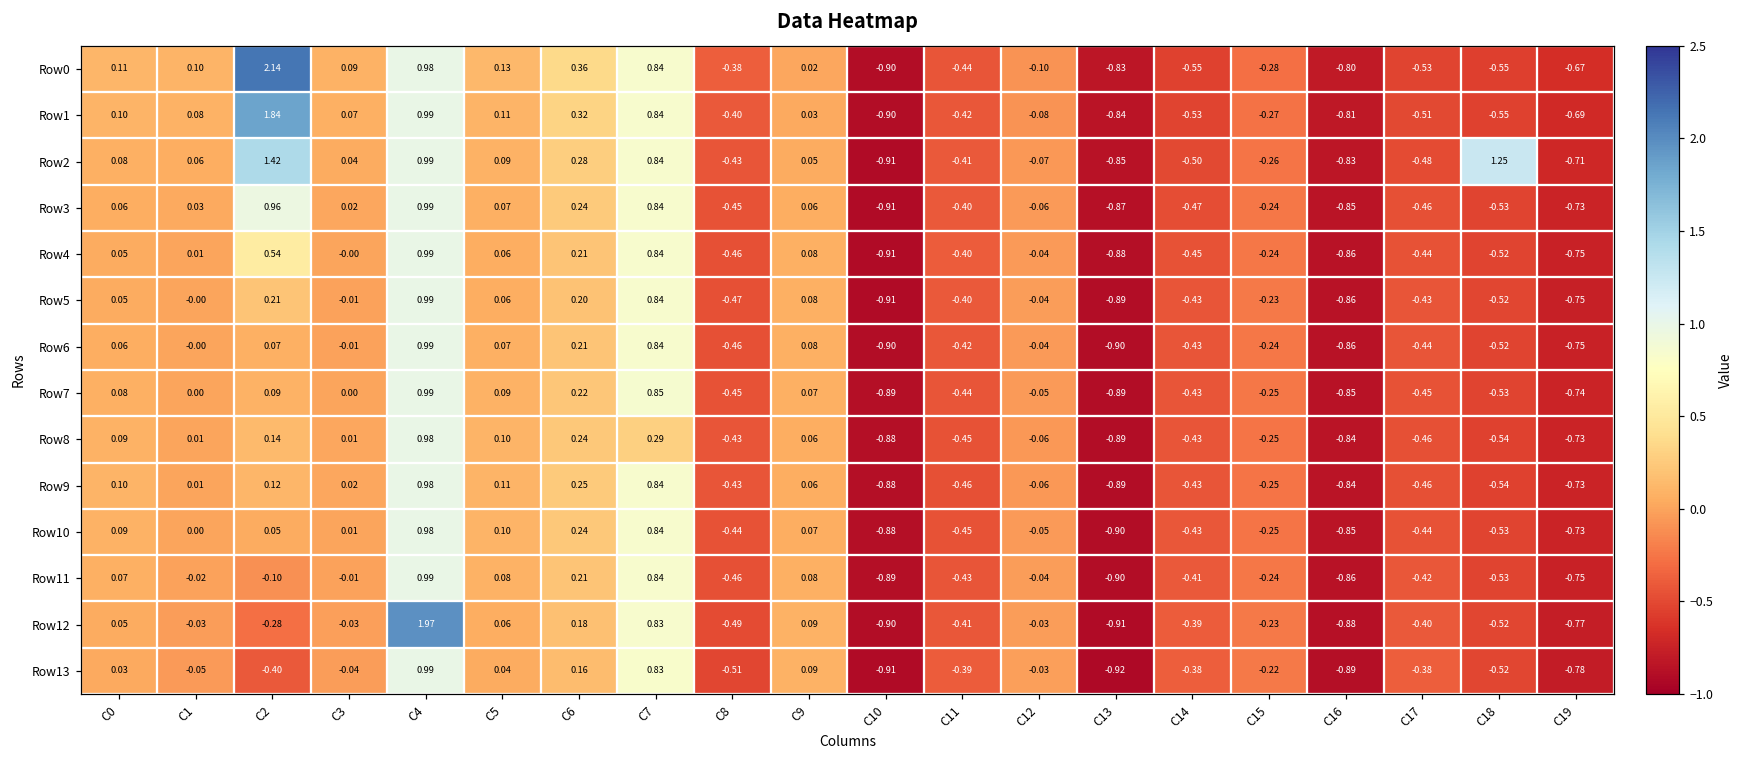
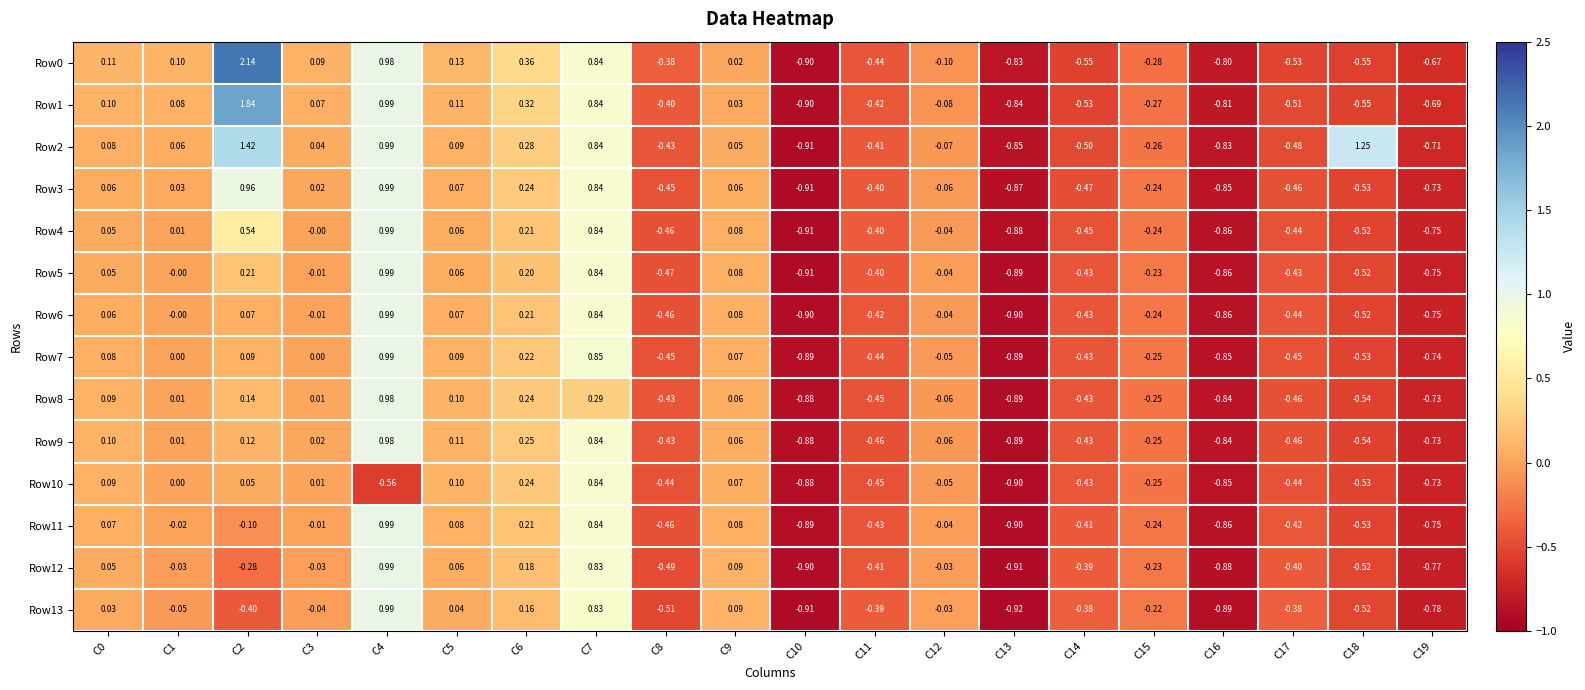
Row10, C4: 0.98 -> -0.56
Row12, C4: 1.97 -> 0.99
